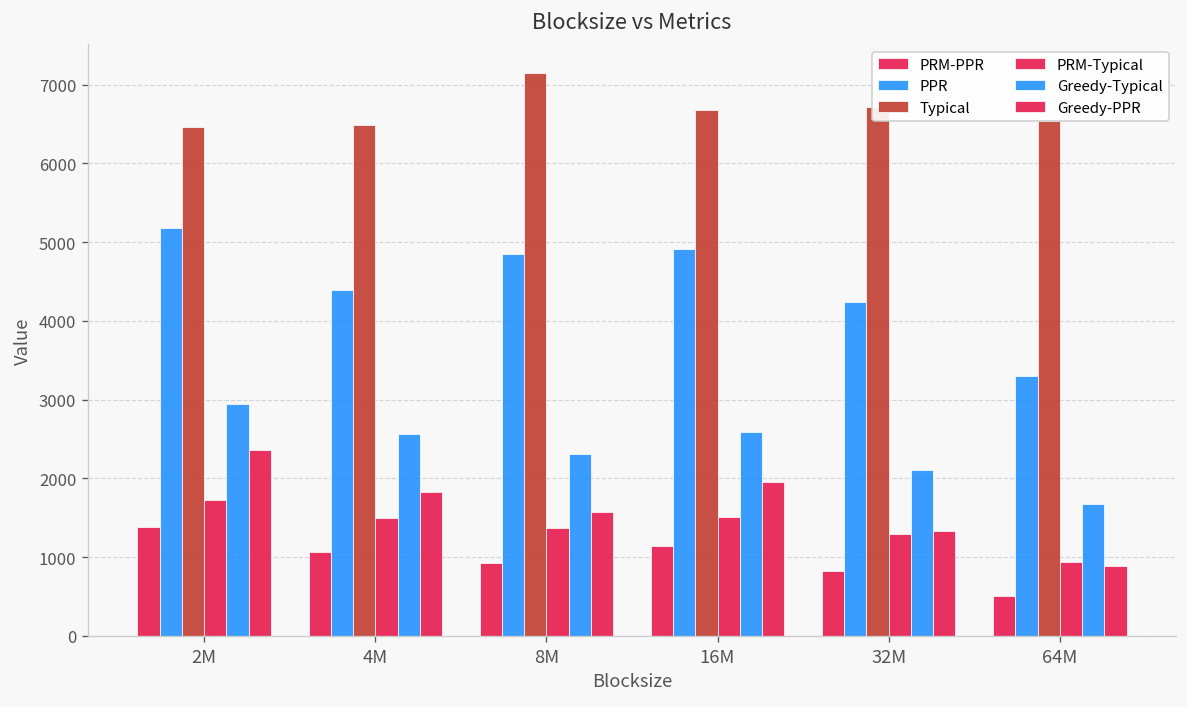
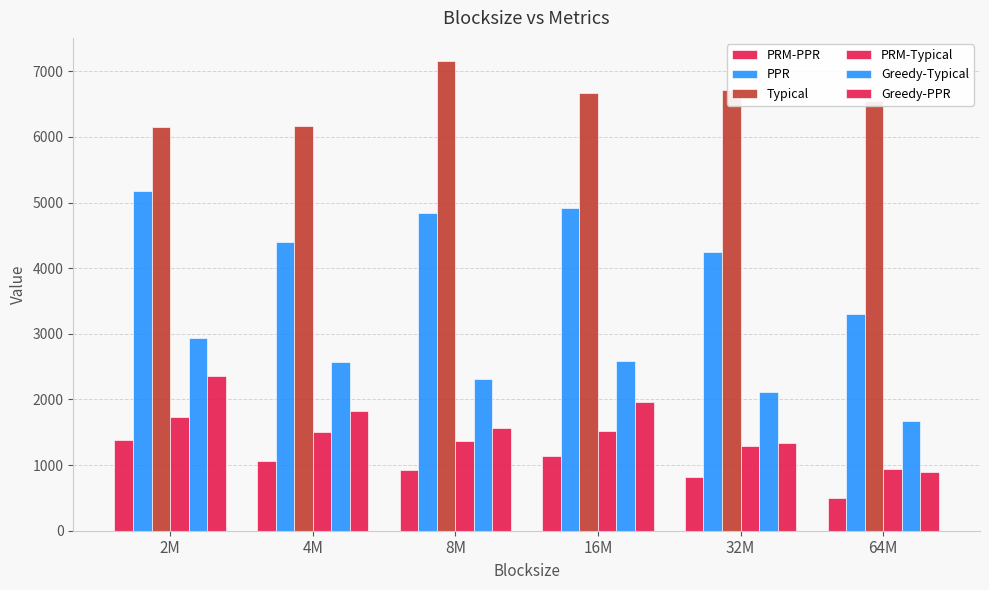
Typical, 2M: 6500 -> 6100
Typical, 4M: 6500 -> 6200
